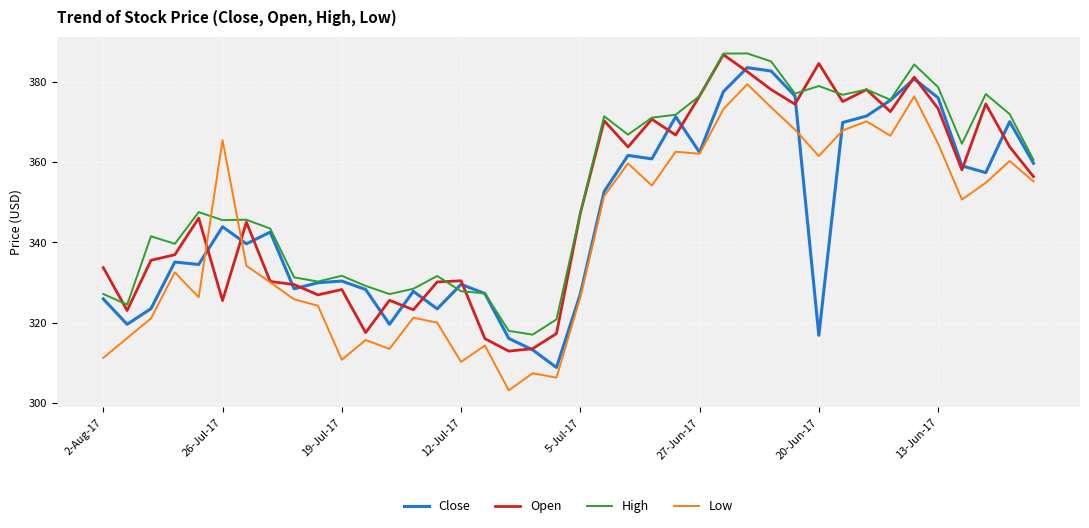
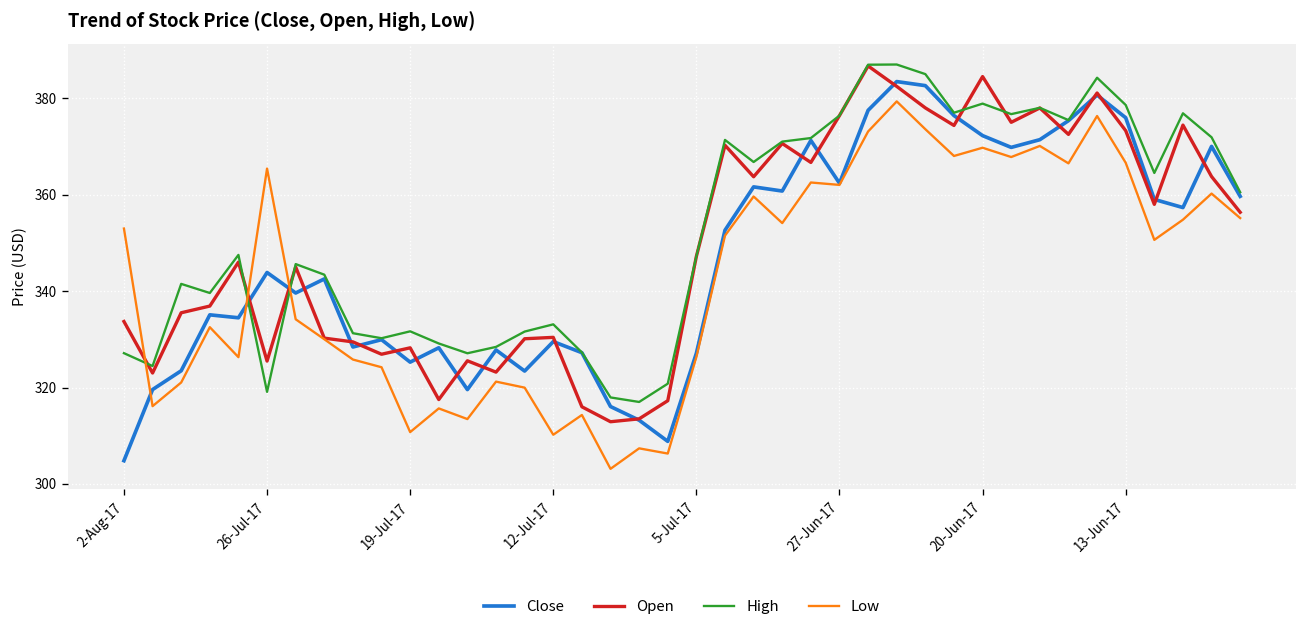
Close, 2-Aug-17: 326 -> 305
Low, 2-Aug-17: 311 -> 353
High, 26-Jul-17: 346 -> 319
Close, 19-Jul-17: 330 -> 325
High, 12-Jul-17: 328 -> 333
Close, 20-Jun-17: 317 -> 372
Low, 20-Jun-17: 361 -> 370
Low, 13-Jun-17: 365 -> 367
